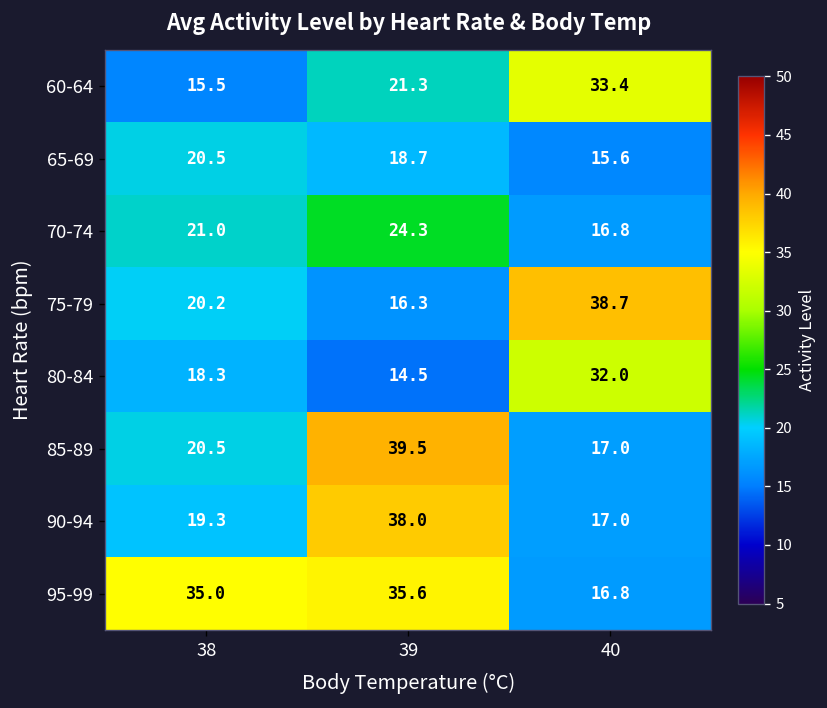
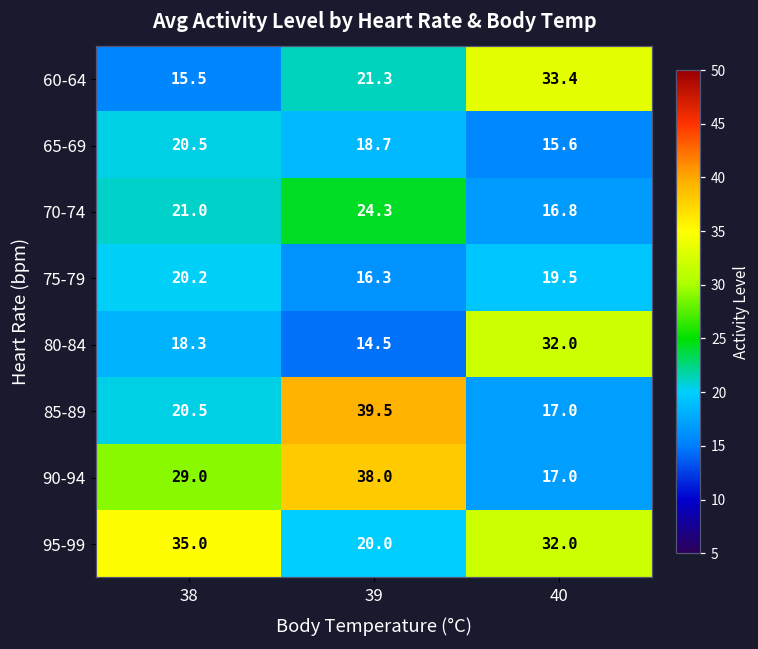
75-79, 40: 38.7 -> 19.5
90-94, 38: 19.3 -> 29.0
95-99, 39: 35.6 -> 20.0
95-99, 40: 16.8 -> 32.0
